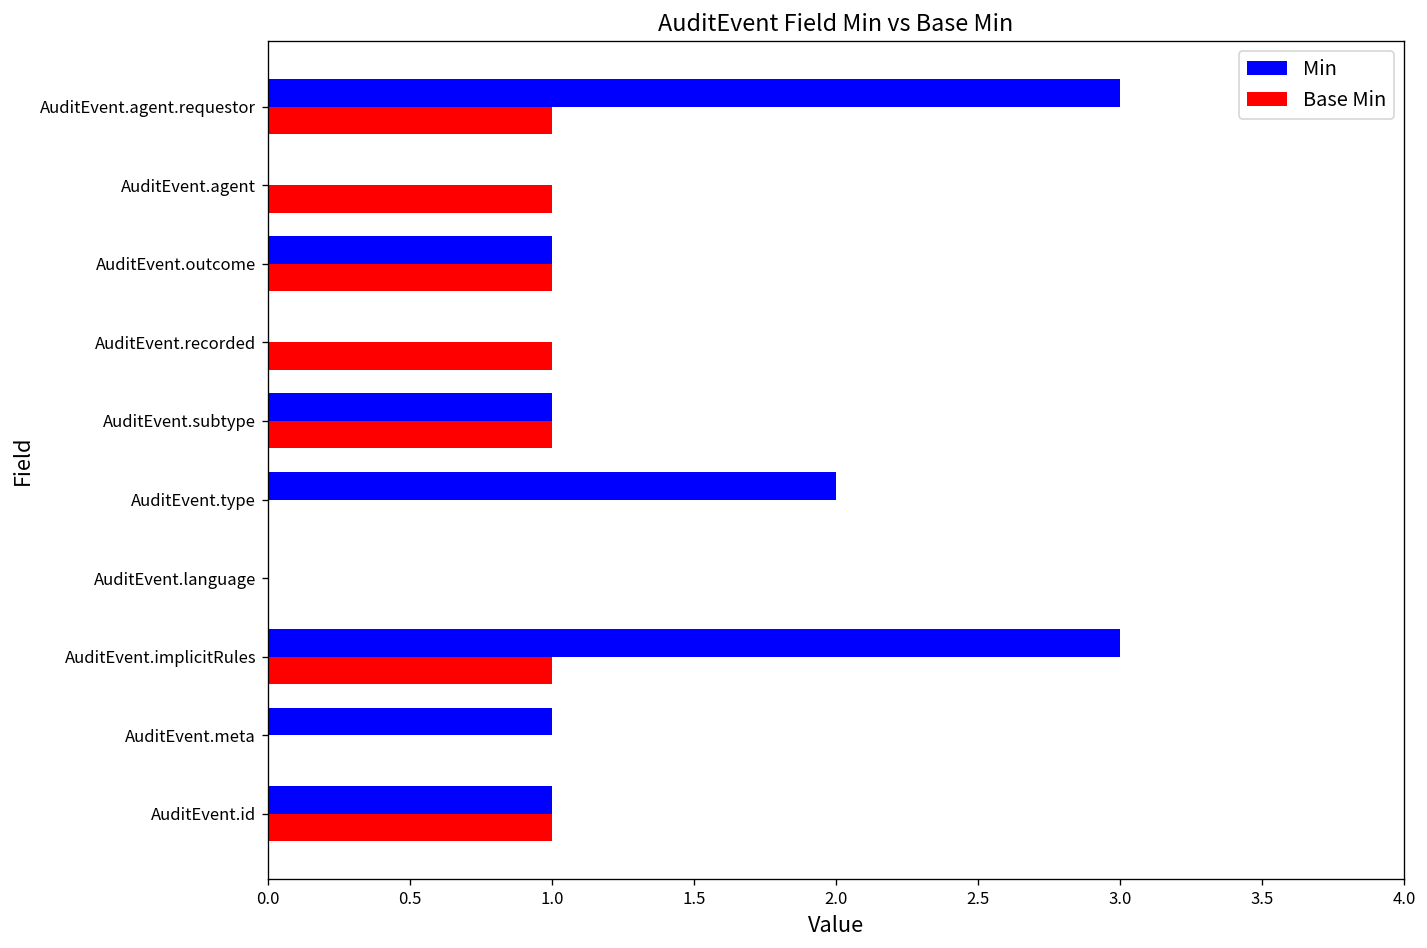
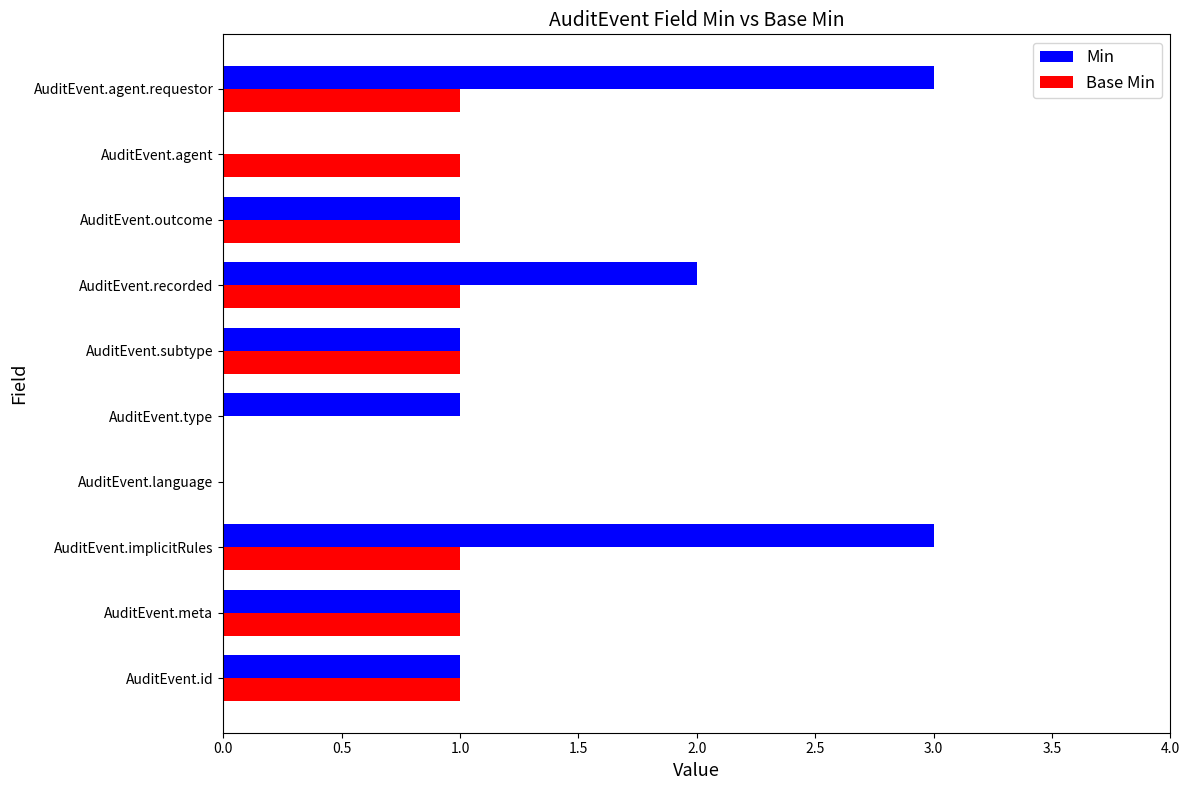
Min, AuditEvent.recorded: 0 -> 2
Min, AuditEvent.type: 2 -> 1
Base Min, AuditEvent.meta: 0 -> 1
